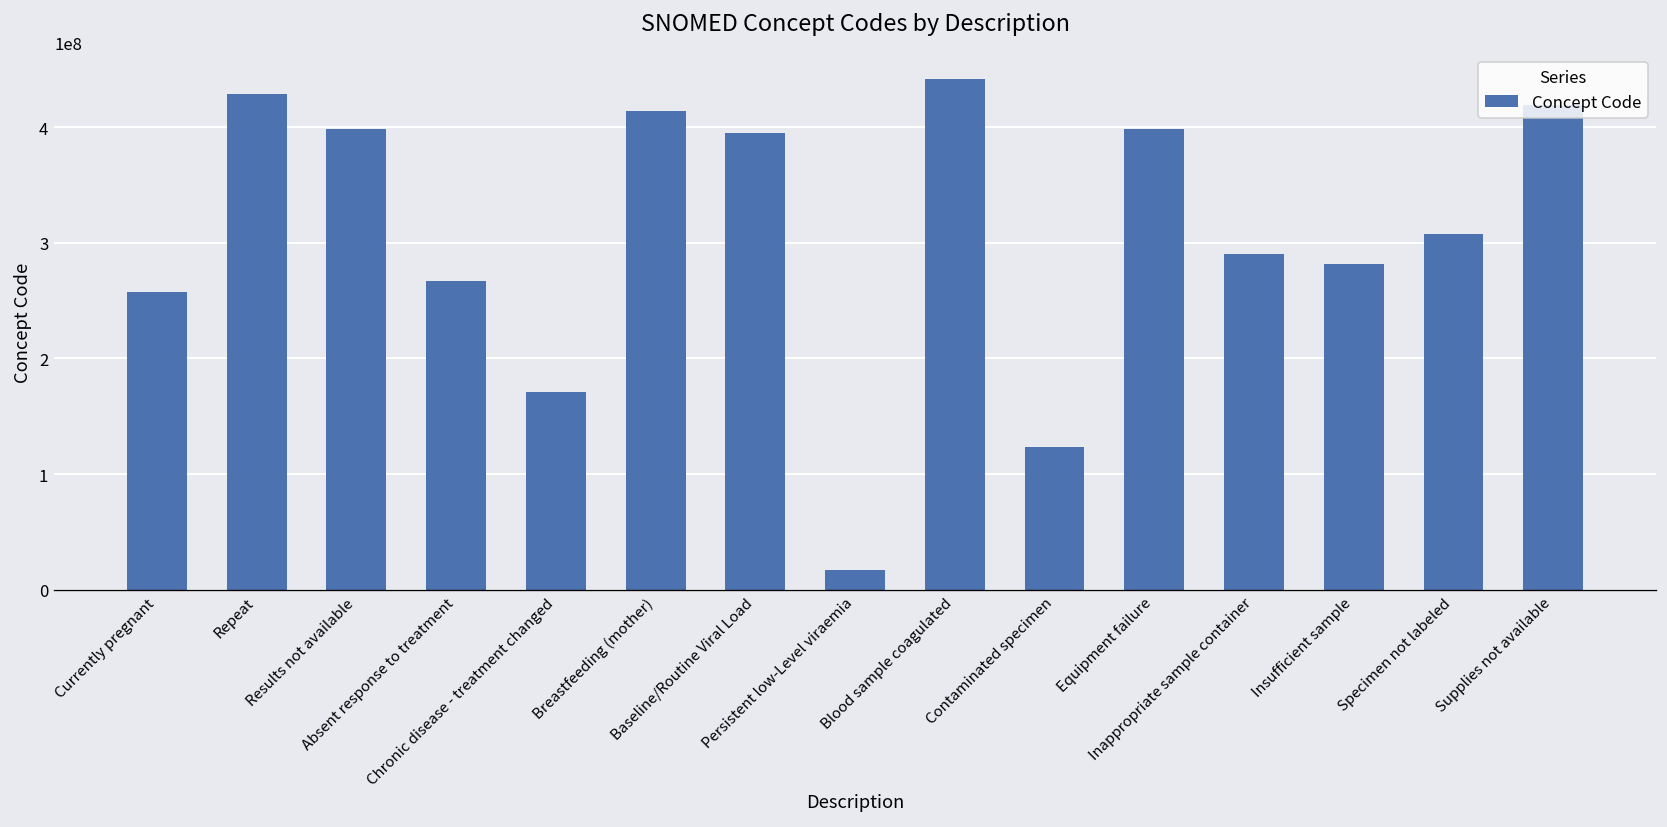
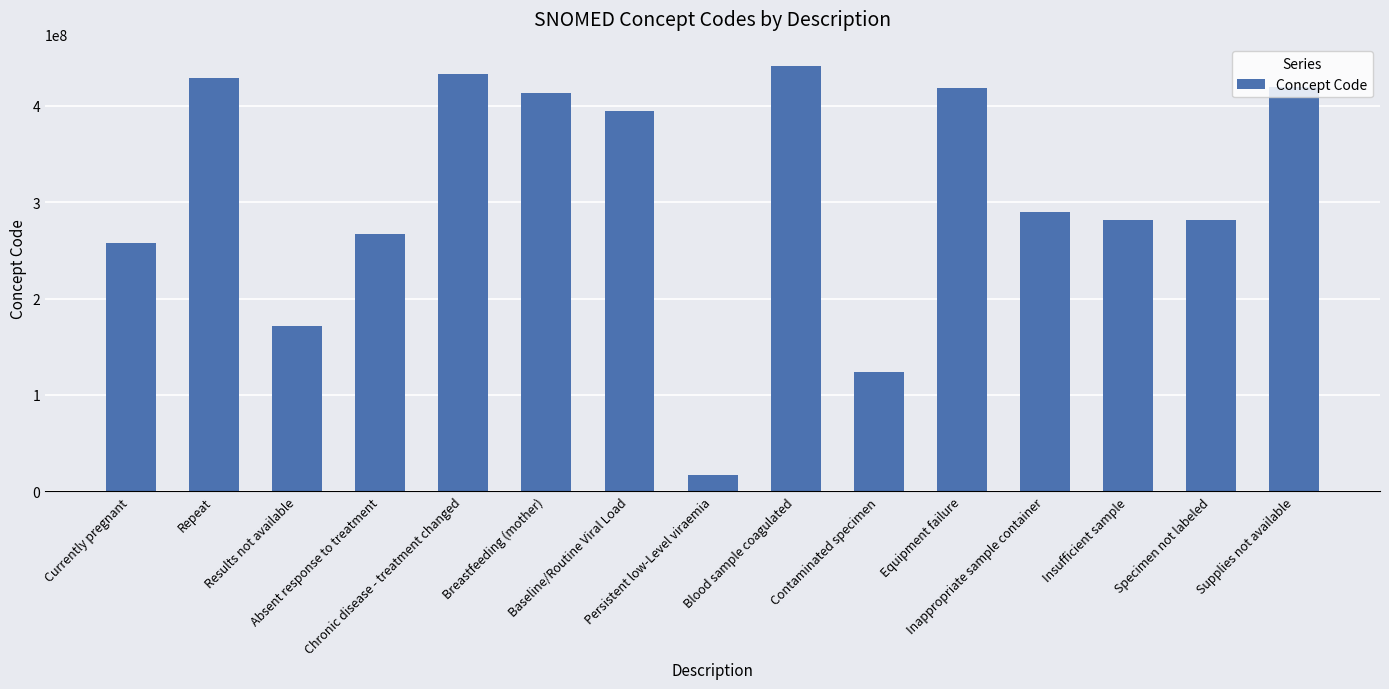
Results not available: 400000000 -> 170000000
Chronic disease - treatment changed: 170000000 -> 430000000
Equipment failure: 400000000 -> 420000000
Specimen not labeled: 310000000 -> 280000000
